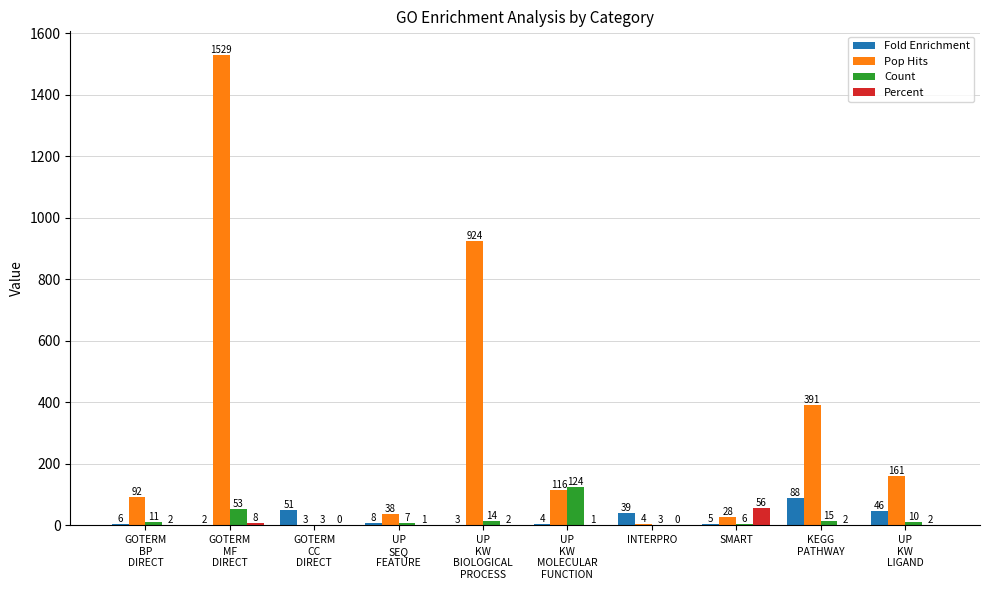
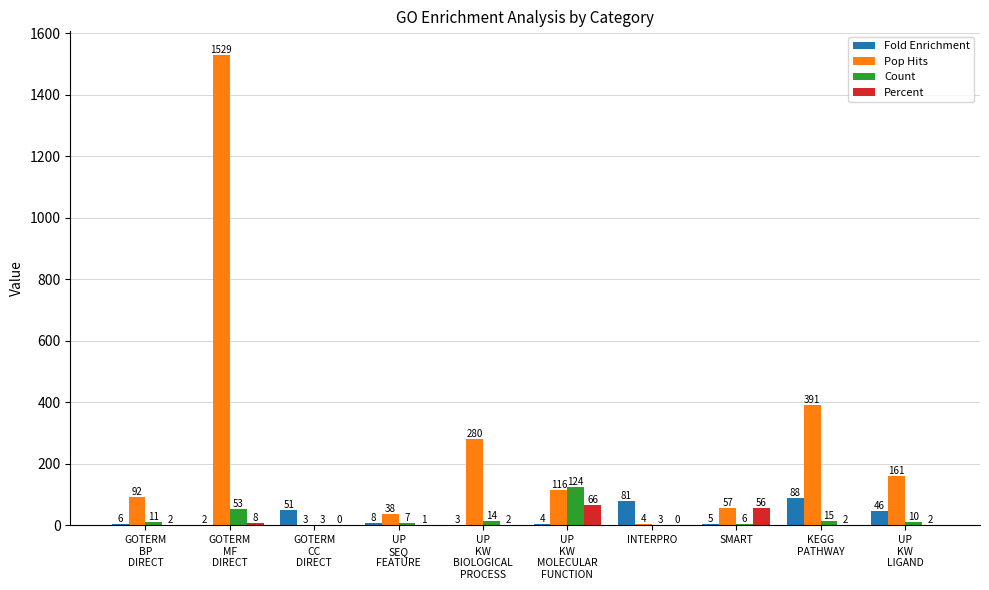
Pop Hits, UP KW BIOLOGICAL PROCESS: 924 -> 280
Percent, UP KW MOLECULAR FUNCTION: 1 -> 66
Fold Enrichment, INTERPRO: 39 -> 81
Pop Hits, SMART: 28 -> 57
